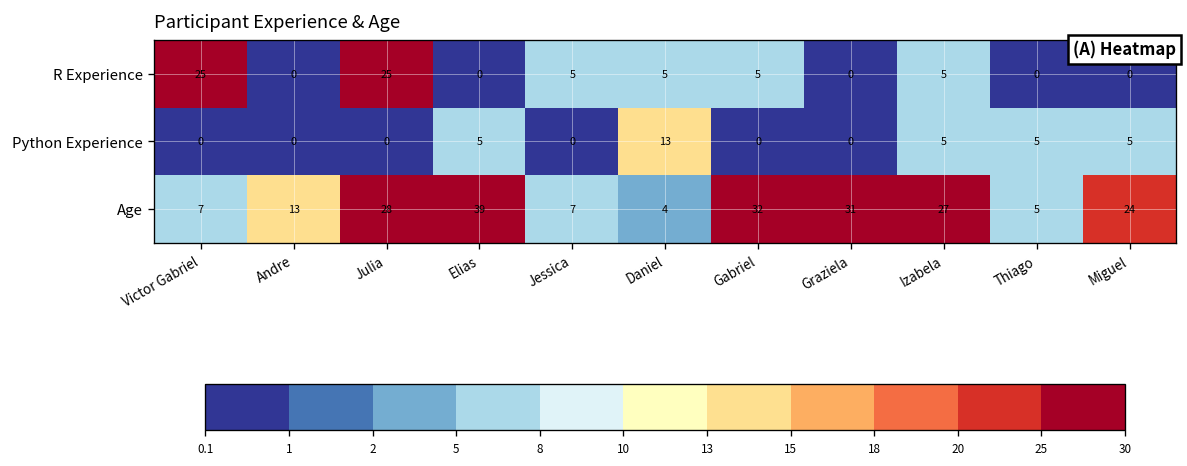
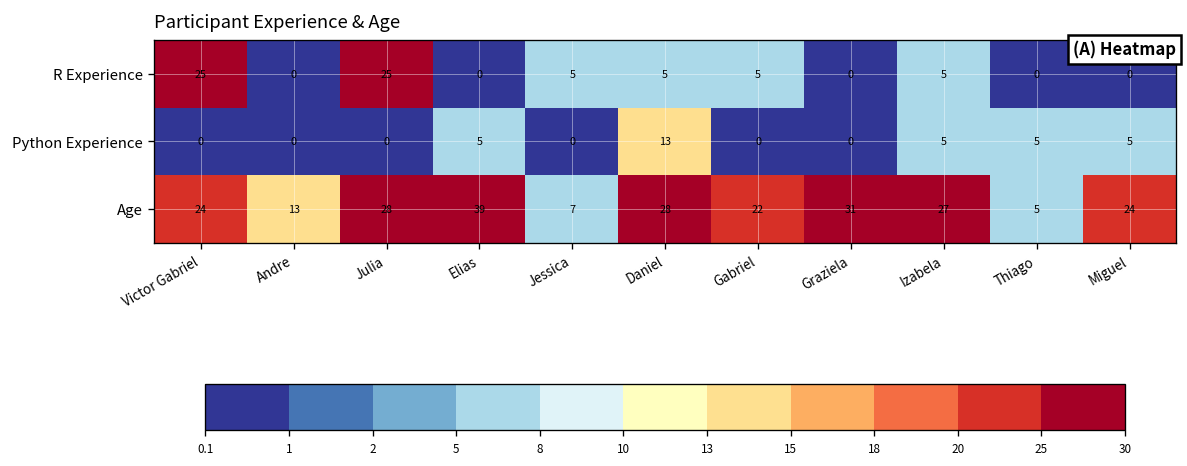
Age, Victor Gabriel: 7 -> 24
Age, Daniel: 4 -> 28
Age, Gabriel: 32 -> 22
